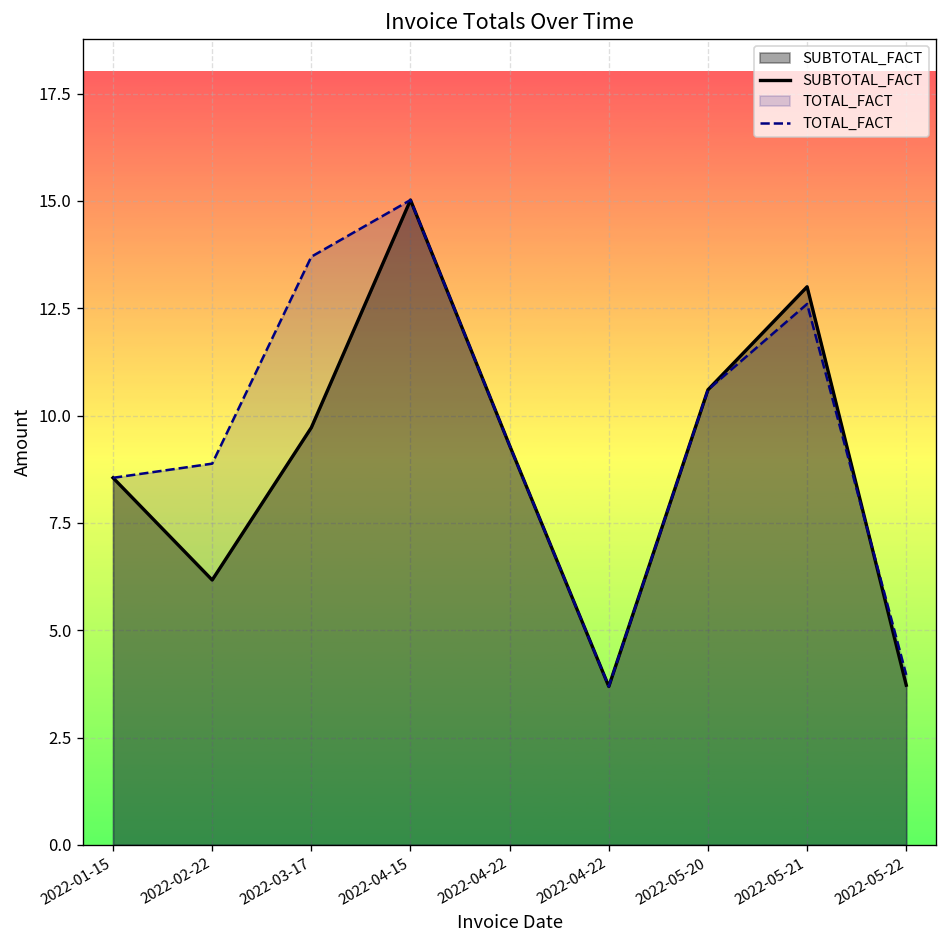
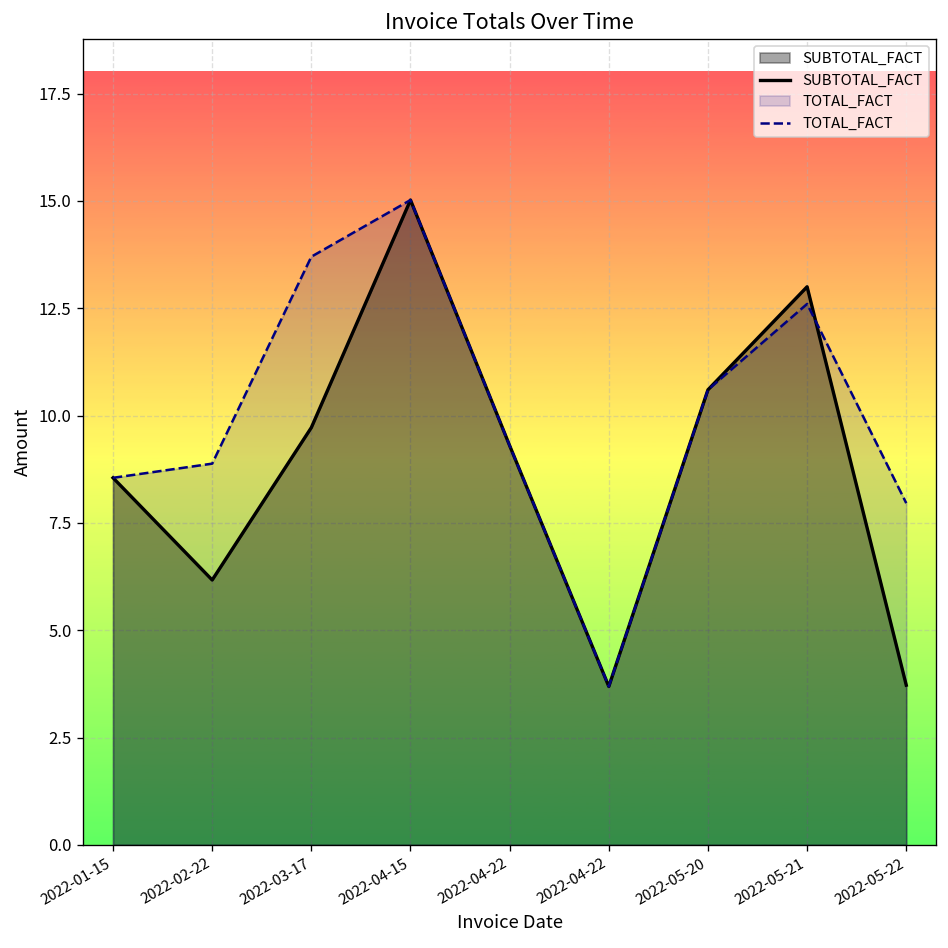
TOTAL_FACT, 2022-05-22: 4.0 -> 8.0
